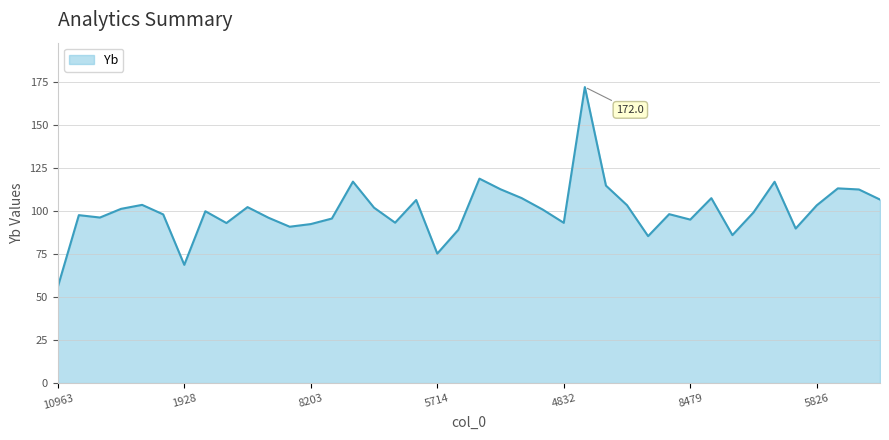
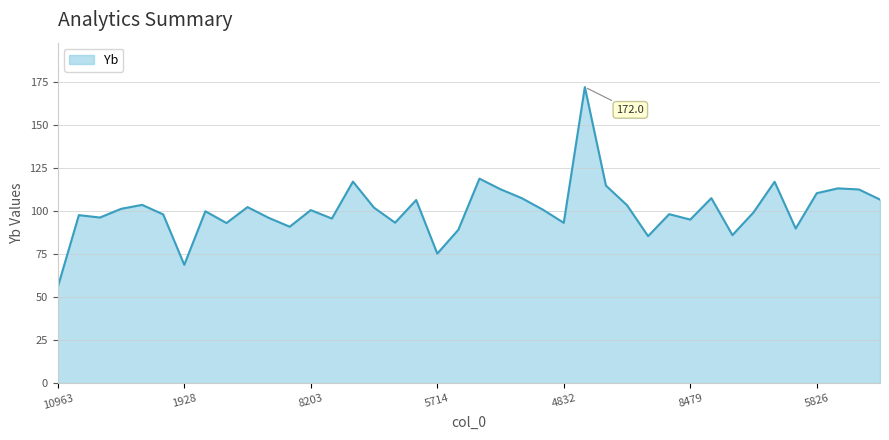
8203: 92 -> 101
5826: 103 -> 110
